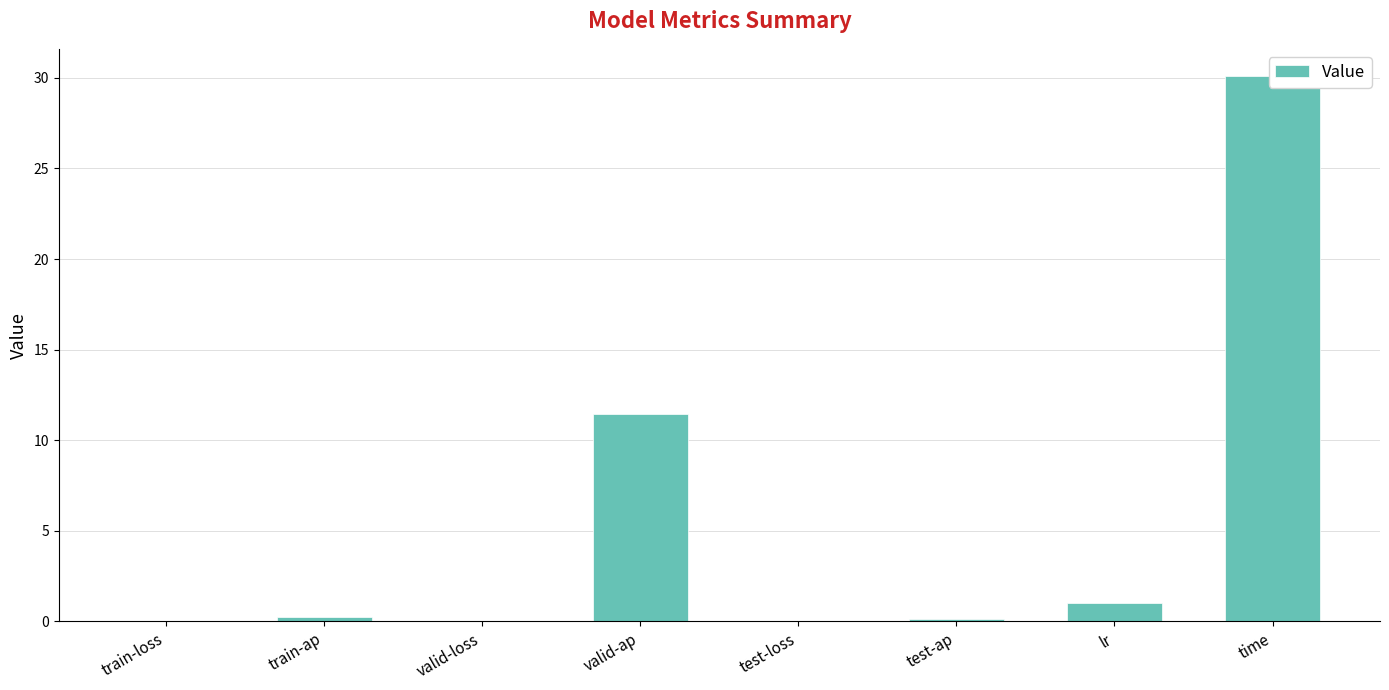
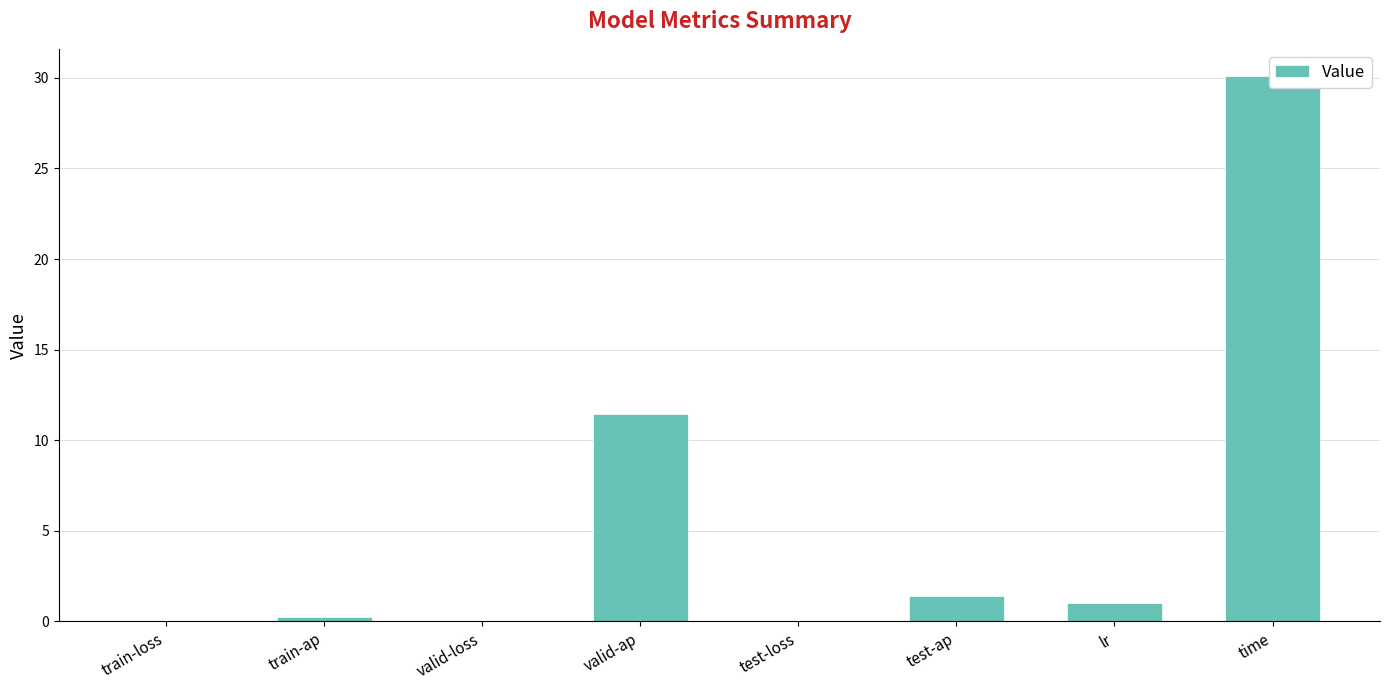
test-ap: 0.1 -> 1.4
